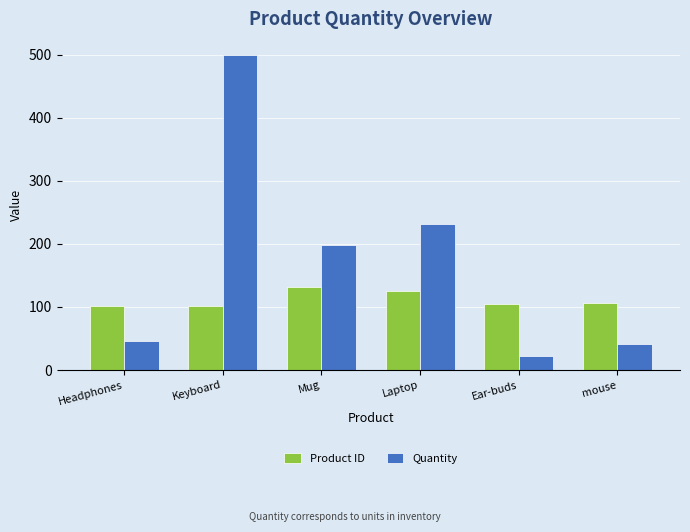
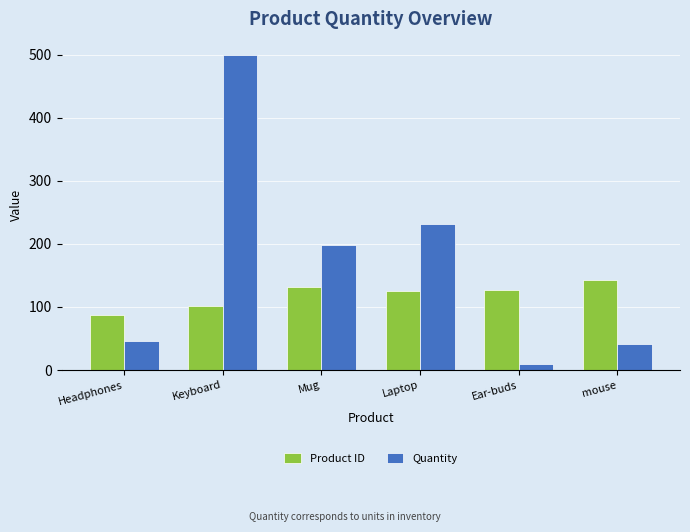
Product ID, Headphones: 100 -> 90
Product ID, Ear-buds: 110 -> 130
Quantity, Ear-buds: 20 -> 10
Product ID, mouse: 110 -> 140
